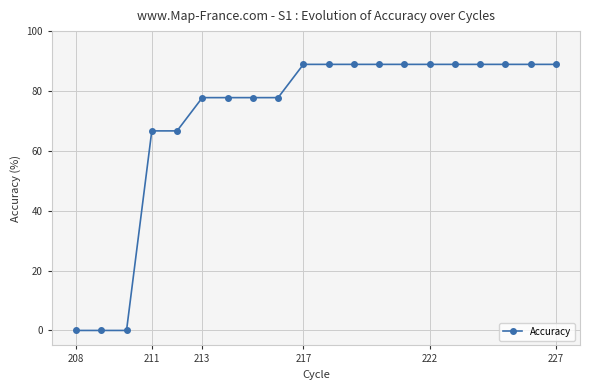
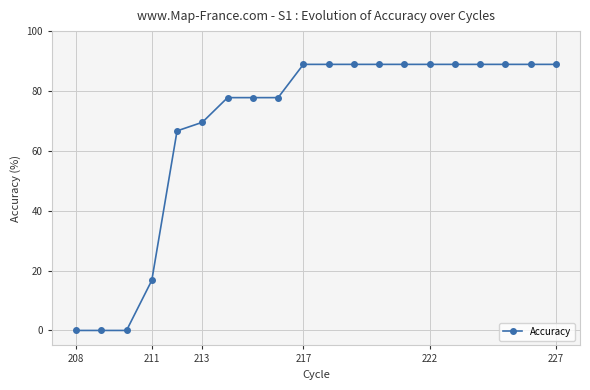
211: 67 -> 17
213: 78 -> 70
